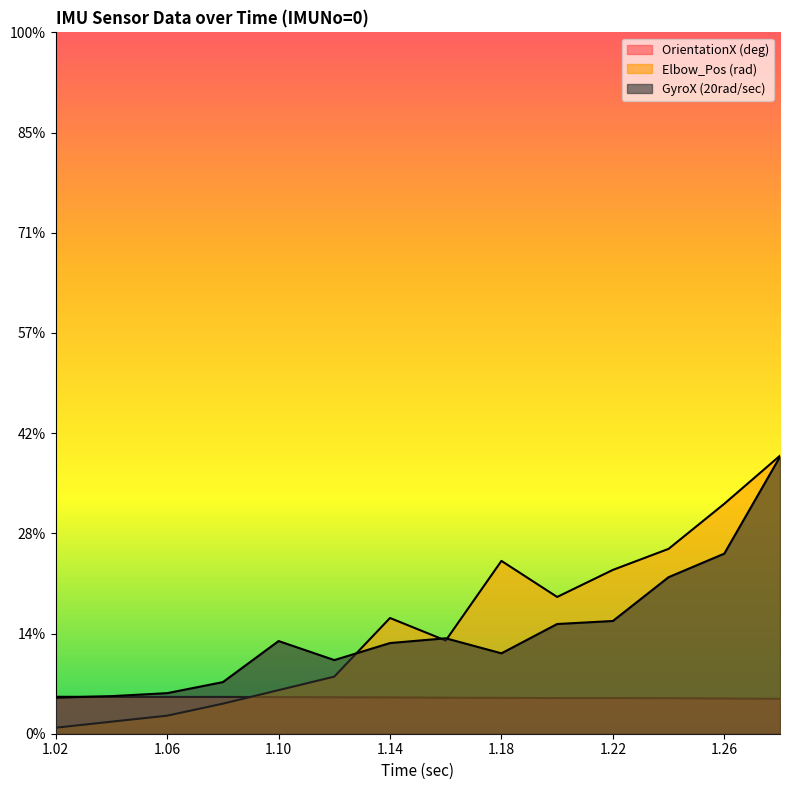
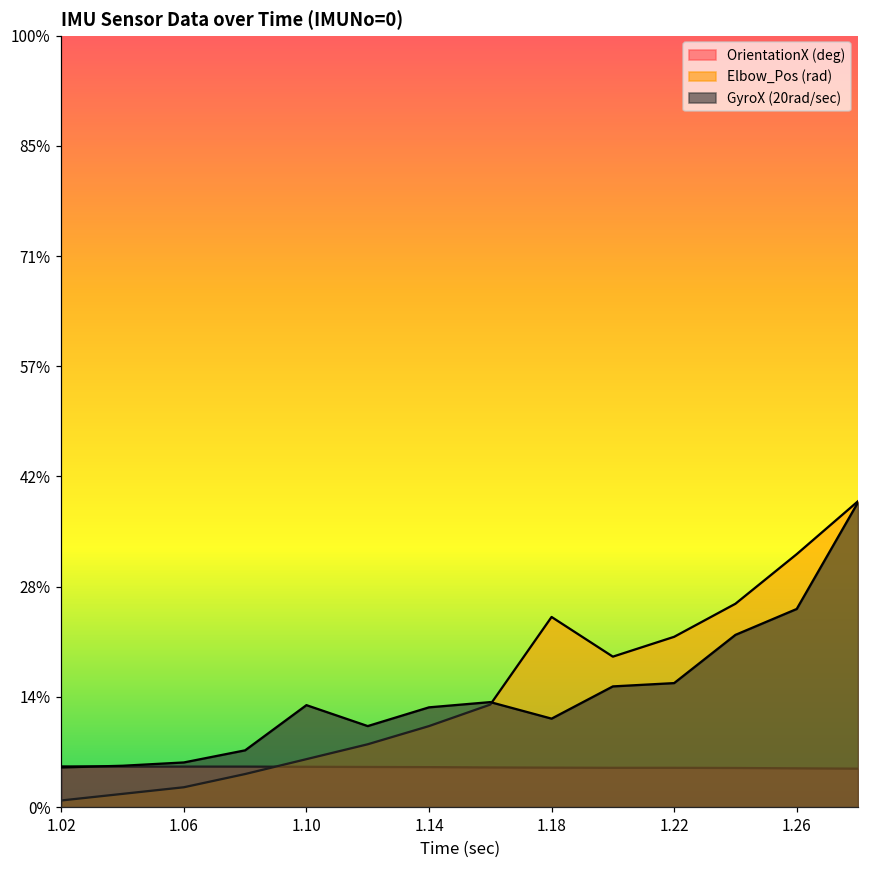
Elbow_Pos (rad), 1.14: 17% -> 11%
Elbow_Pos (rad), 1.22: 23% -> 22%
